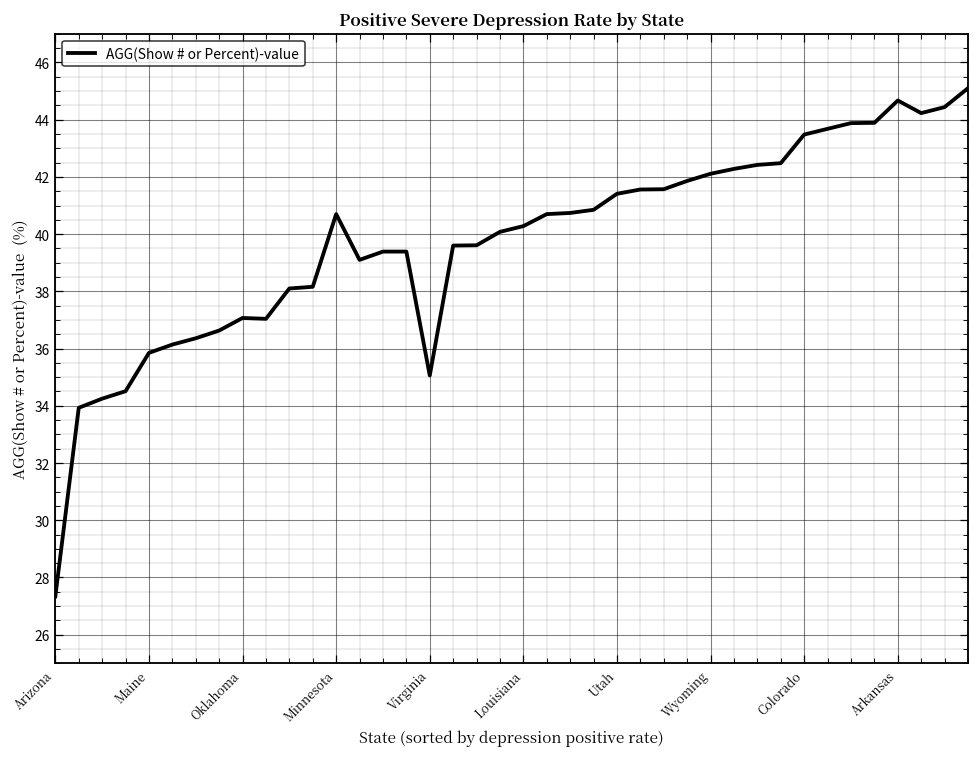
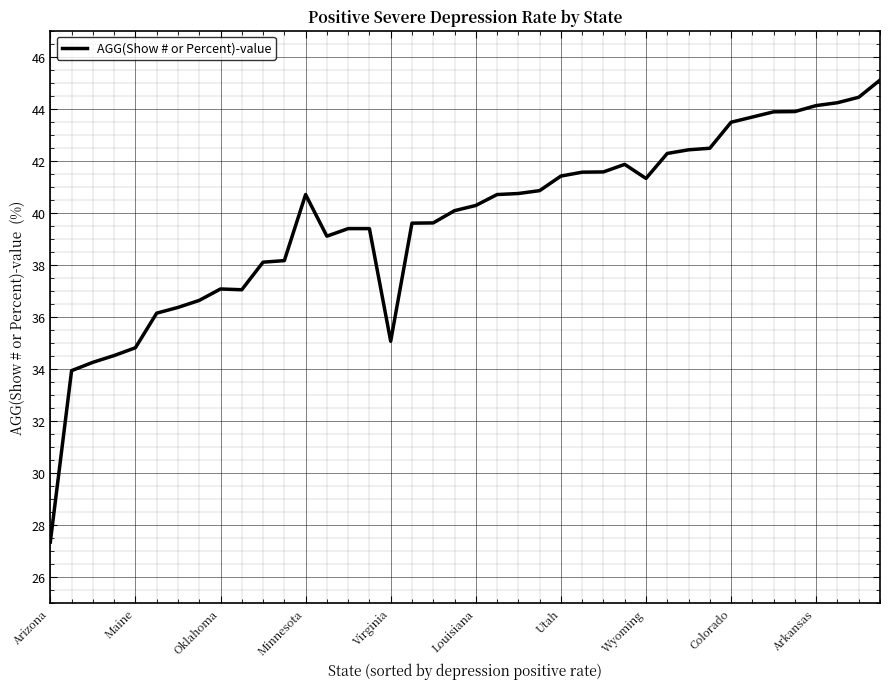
Maine: 35.9 -> 34.8
Wyoming: 42.1 -> 41.3
Arkansas: 44.7 -> 44.1
